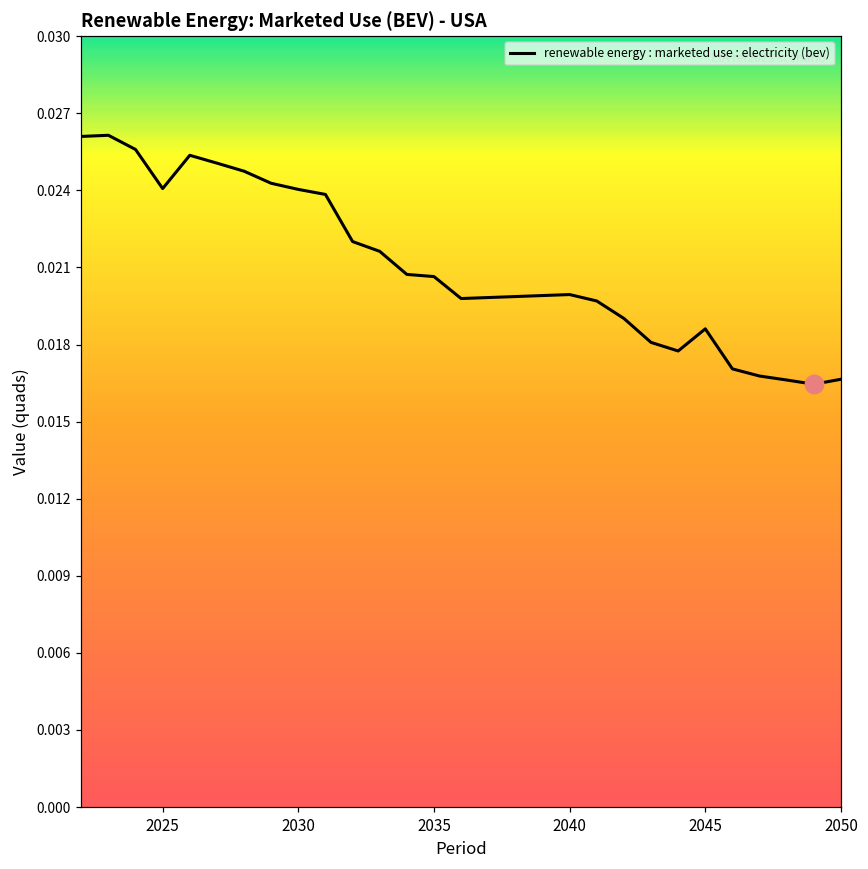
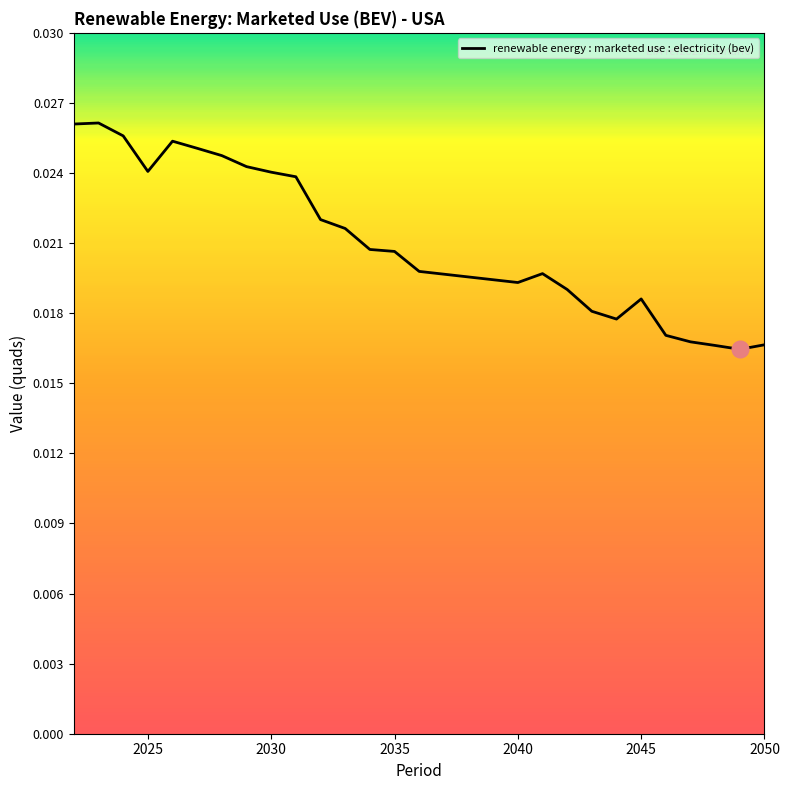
renewable energy : marketed use : electricity (bev), 2040: 0.0199 -> 0.0193
